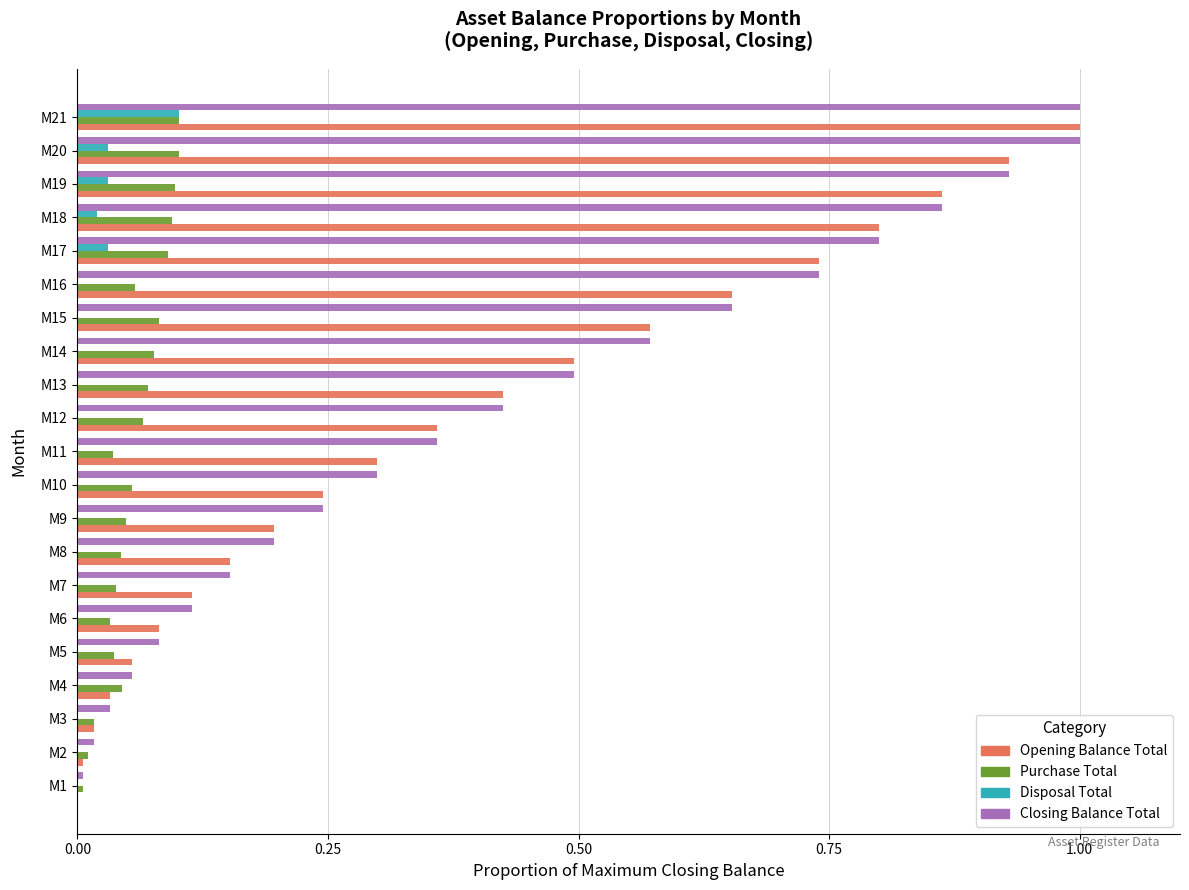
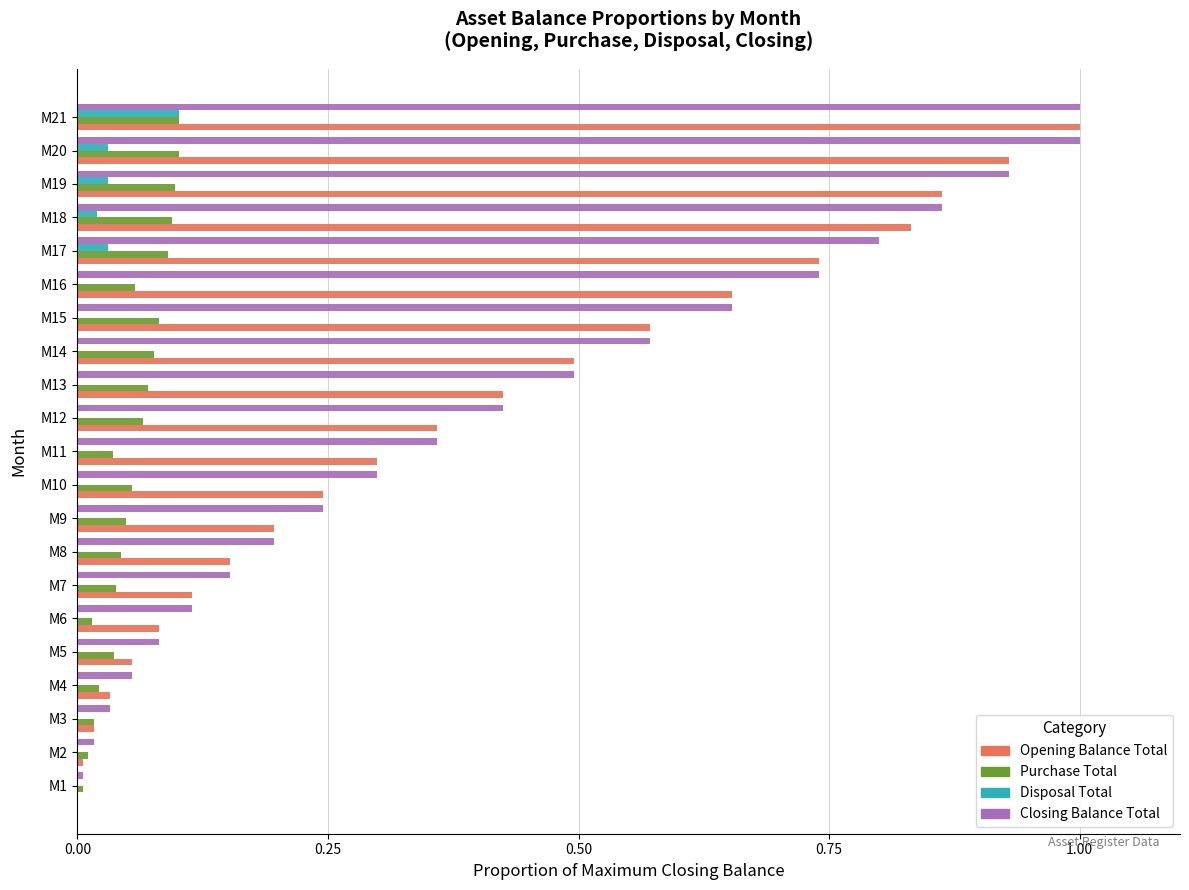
Opening Balance Total, M18: 0.800 -> 0.832
Purchase Total, M6: 0.033 -> 0.015
Purchase Total, M4: 0.044 -> 0.022
